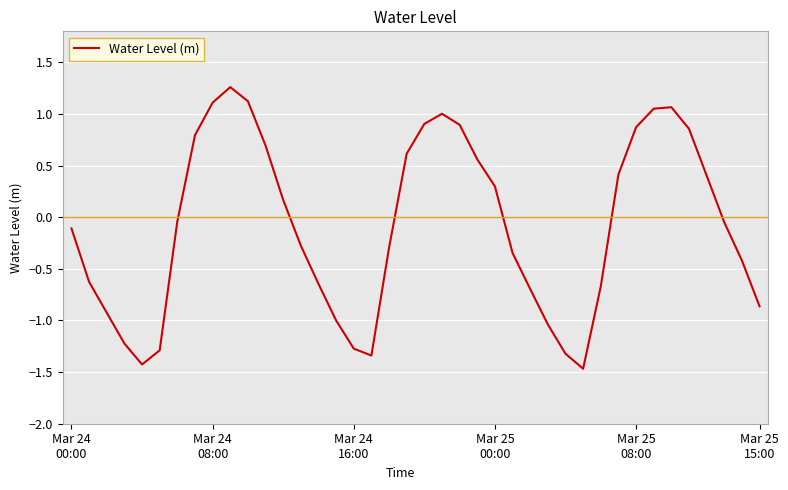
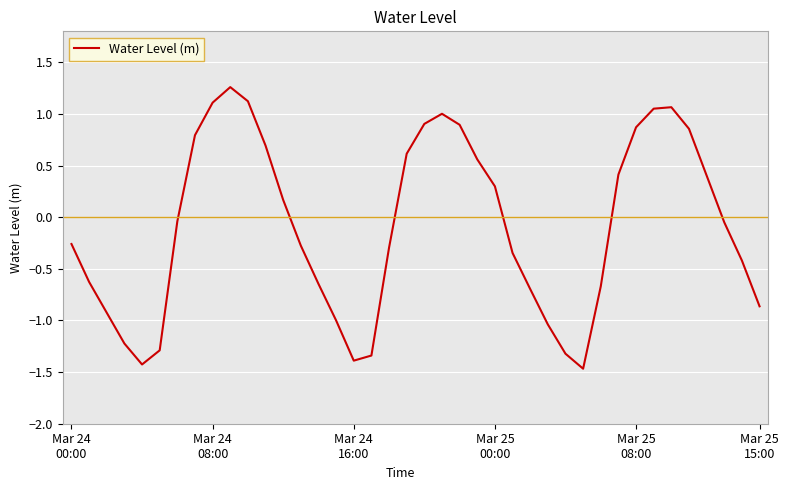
Mar 24 00:00: -0.11 -> -0.26
Mar 24 16:00: -1.27 -> -1.39
